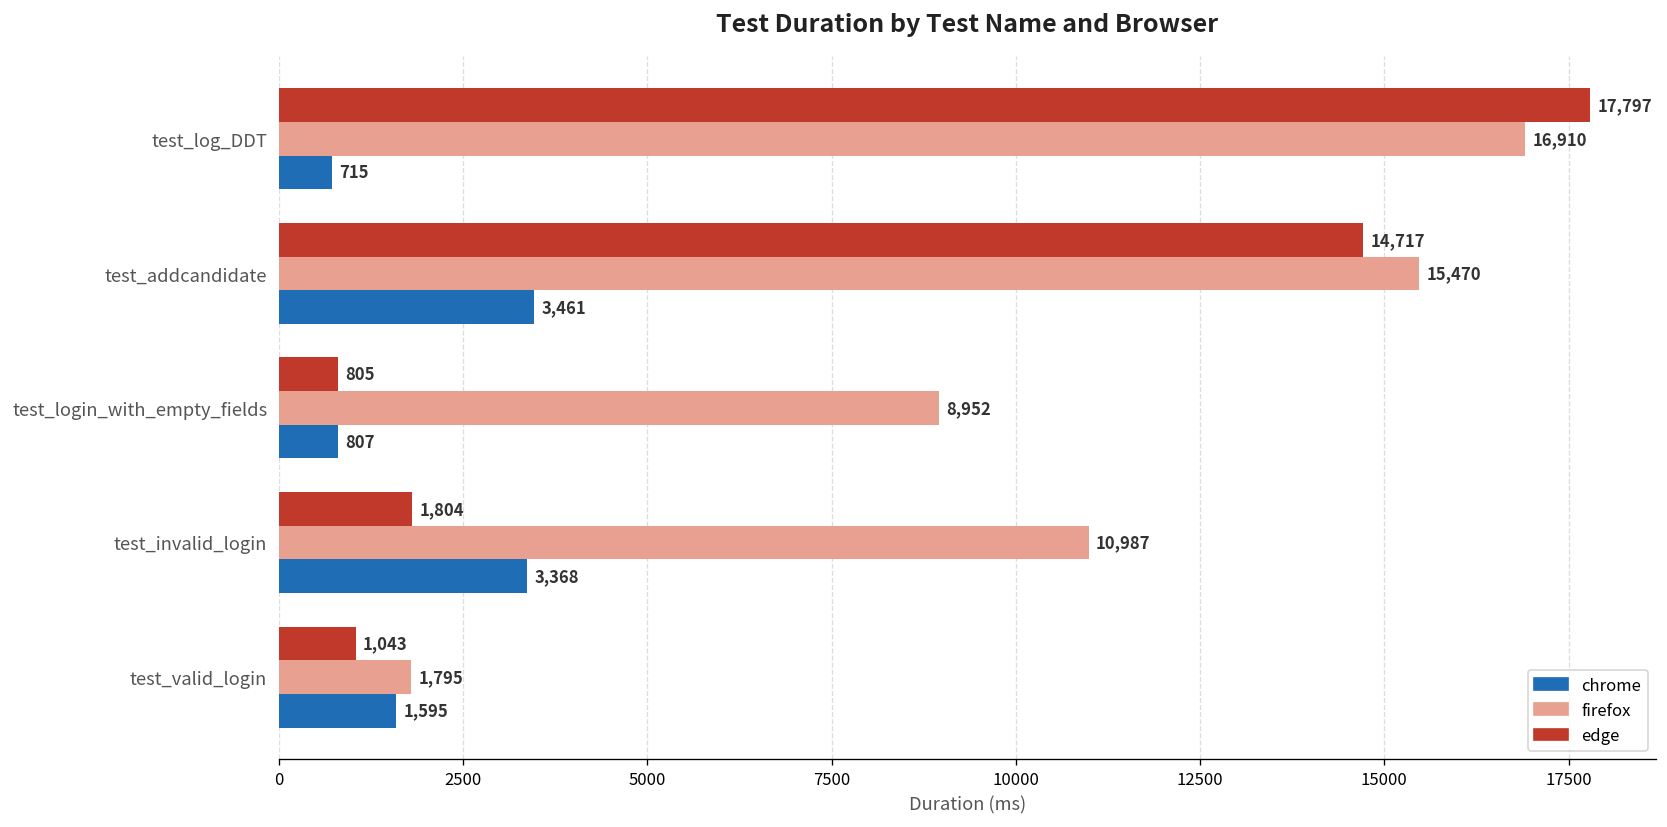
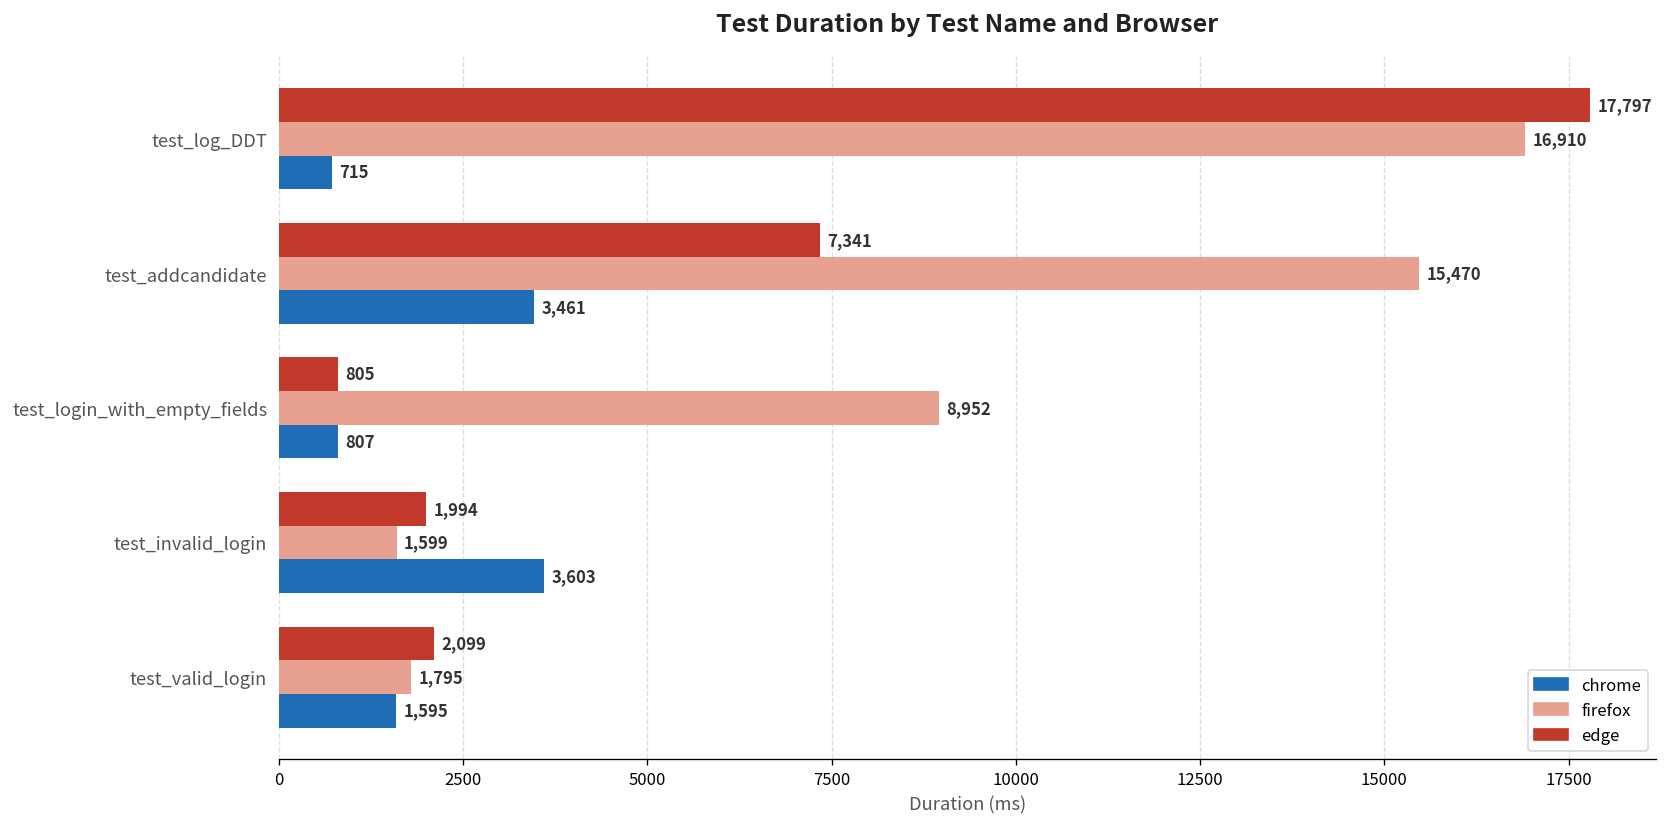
edge, test_addcandidate: 14,717 -> 7,341
edge, test_invalid_login: 1,804 -> 1,994
firefox, test_invalid_login: 10,987 -> 1,599
chrome, test_invalid_login: 3,368 -> 3,603
edge, test_valid_login: 1,043 -> 2,099
